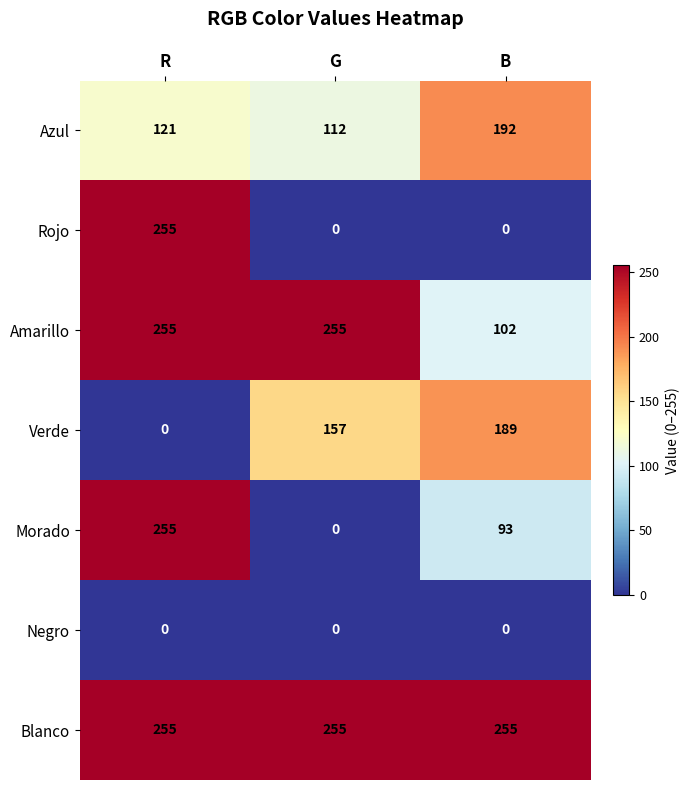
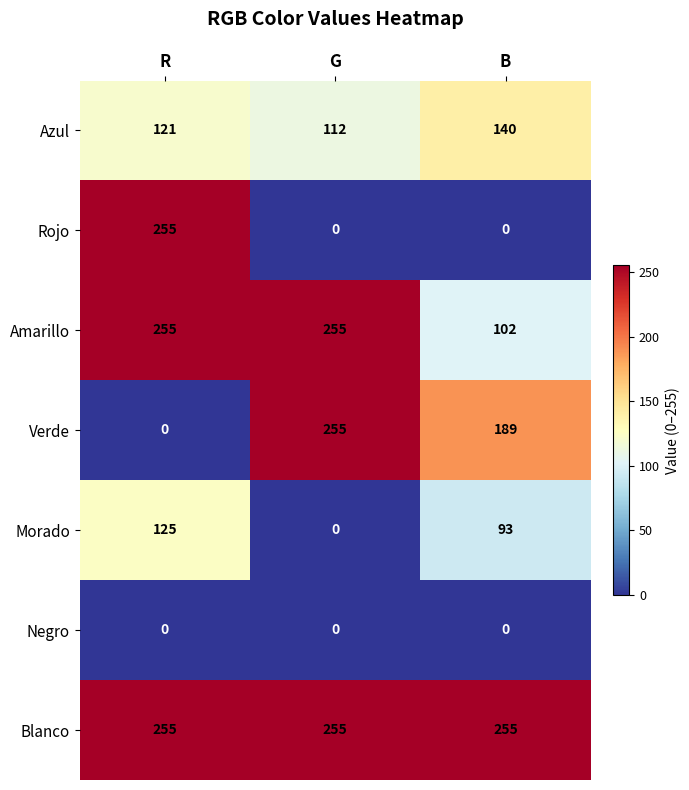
Azul, B: 192 -> 140
Verde, G: 157 -> 255
Morado, R: 255 -> 125
